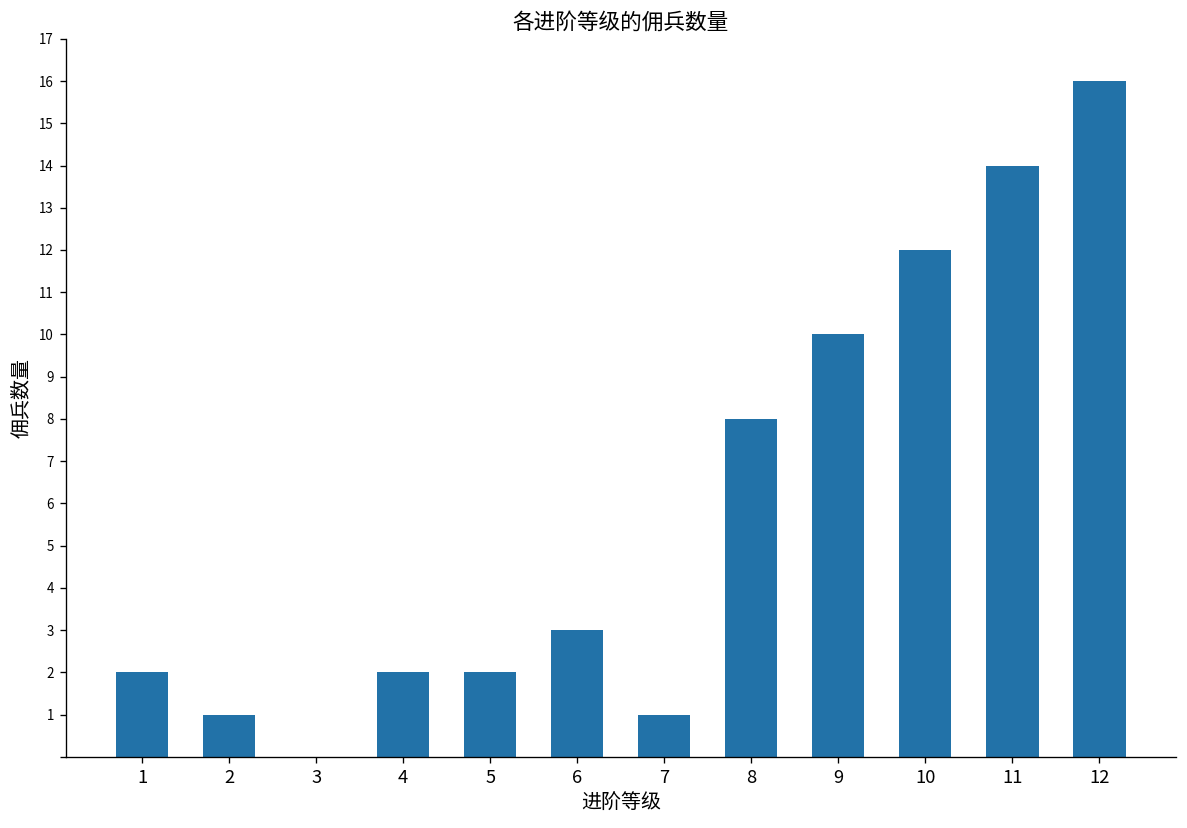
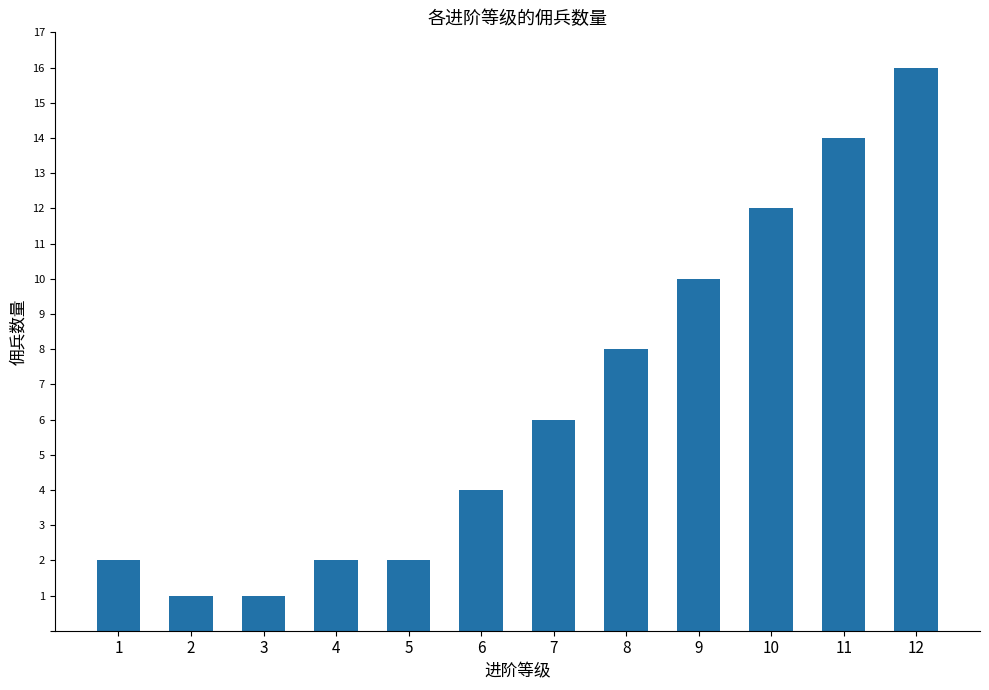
3: 0 -> 1
6: 3 -> 4
7: 1 -> 6
